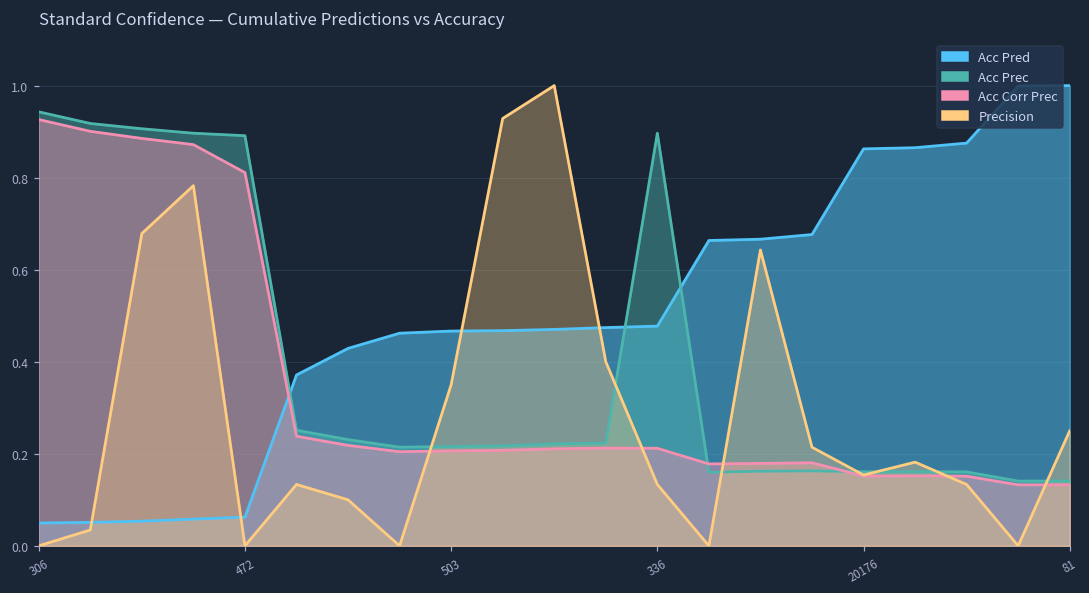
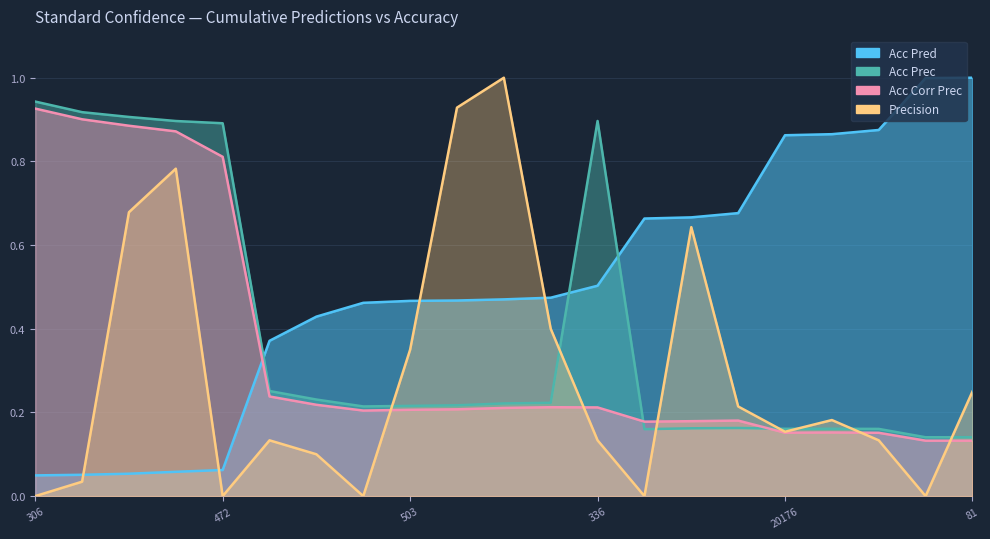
Acc Pred, 336: 0.48 -> 0.50
